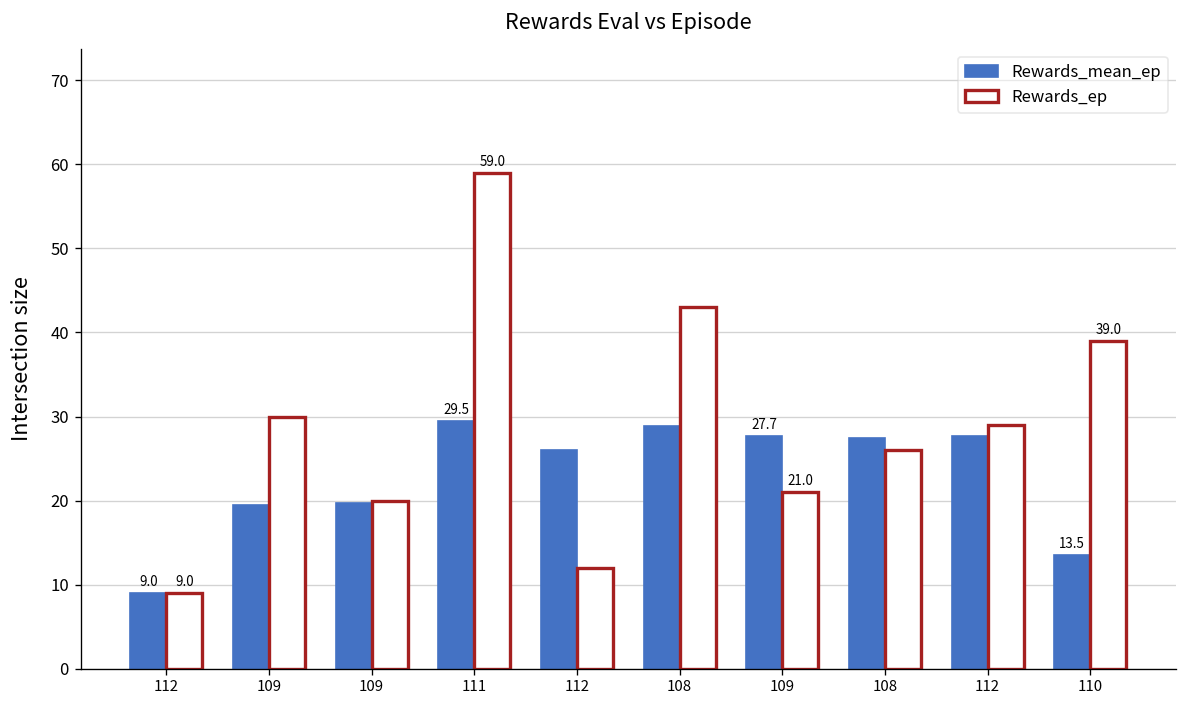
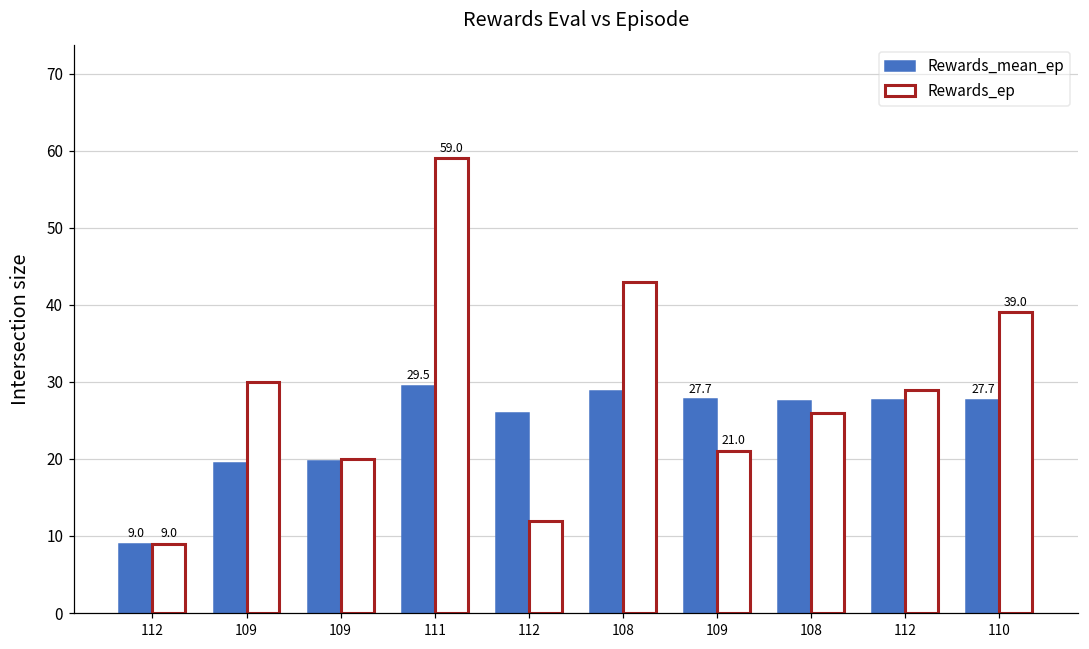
Rewards_mean_ep, 110: 13.5 -> 27.7
